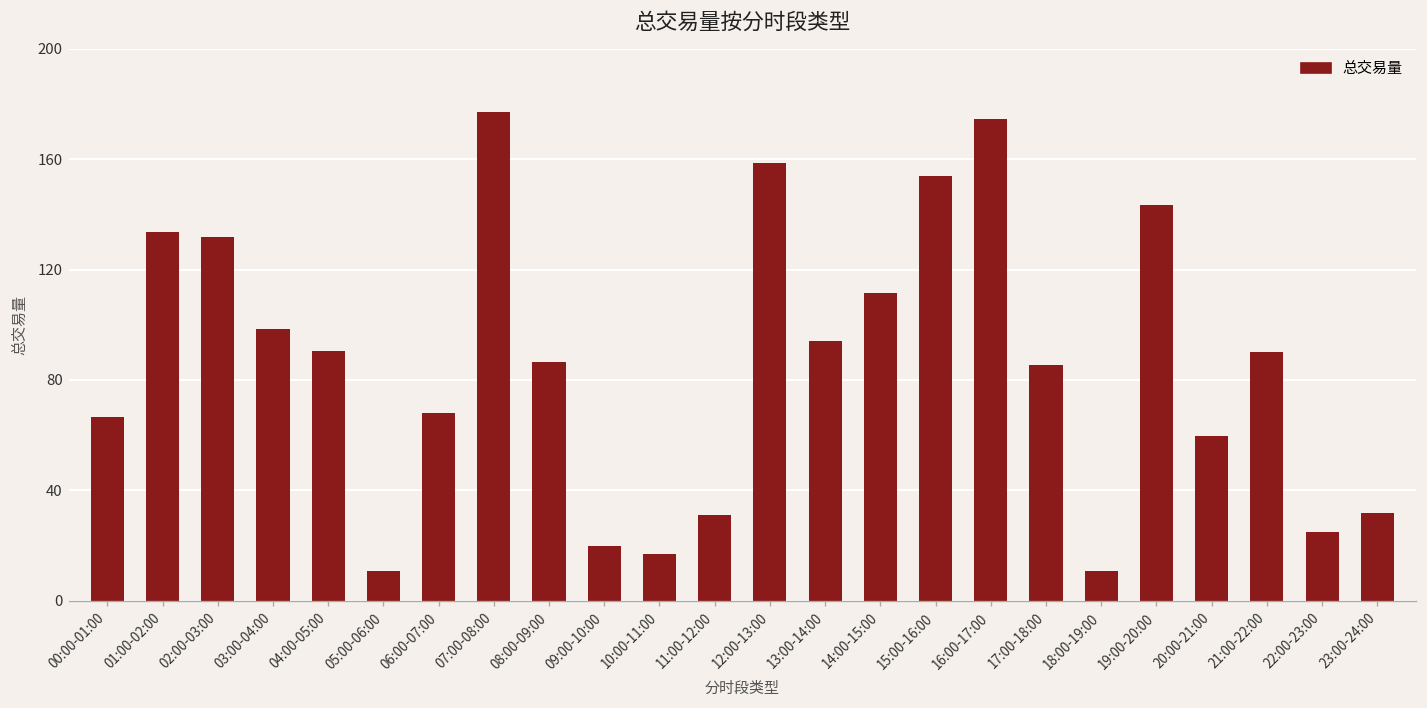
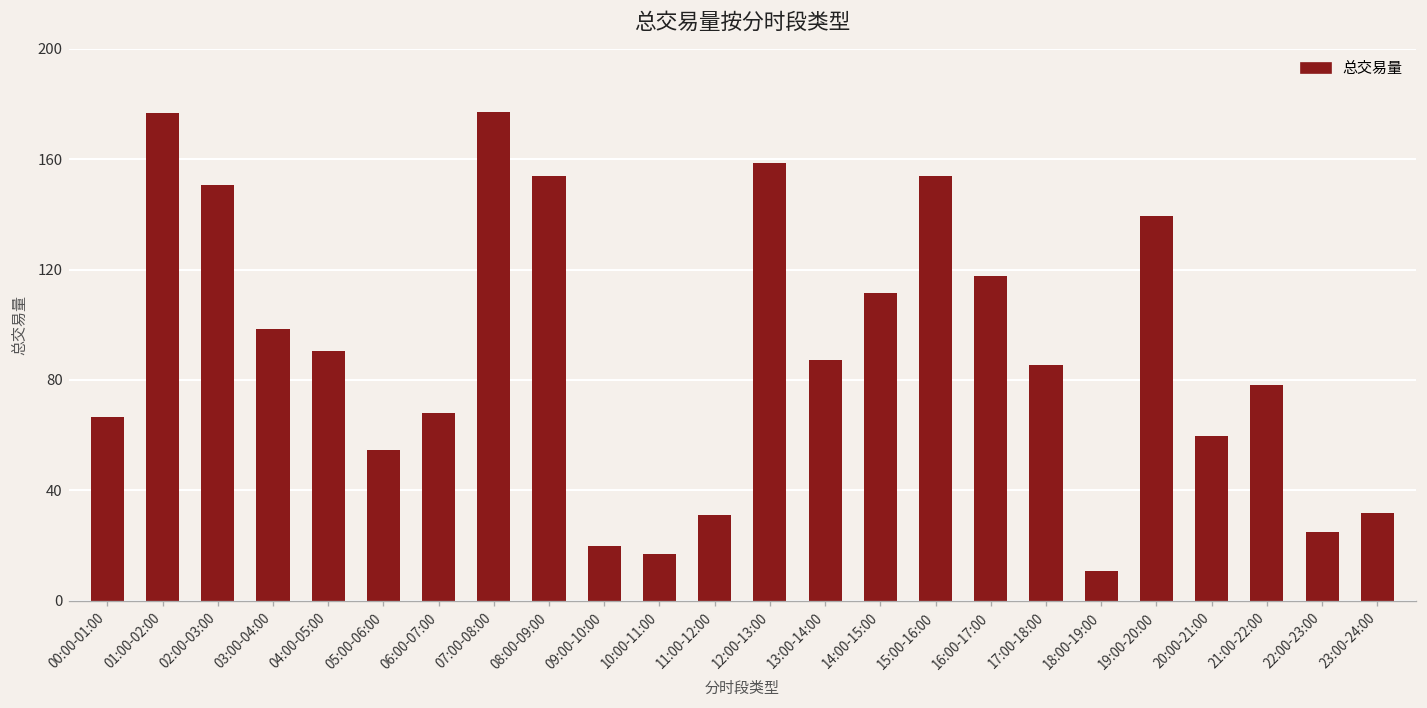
01:00-02:00: 134 -> 177
02:00-03:00: 132 -> 151
05:00-06:00: 11 -> 55
08:00-09:00: 86 -> 154
13:00-14:00: 94 -> 87
16:00-17:00: 174 -> 118
19:00-20:00: 143 -> 140
21:00-22:00: 90 -> 78
